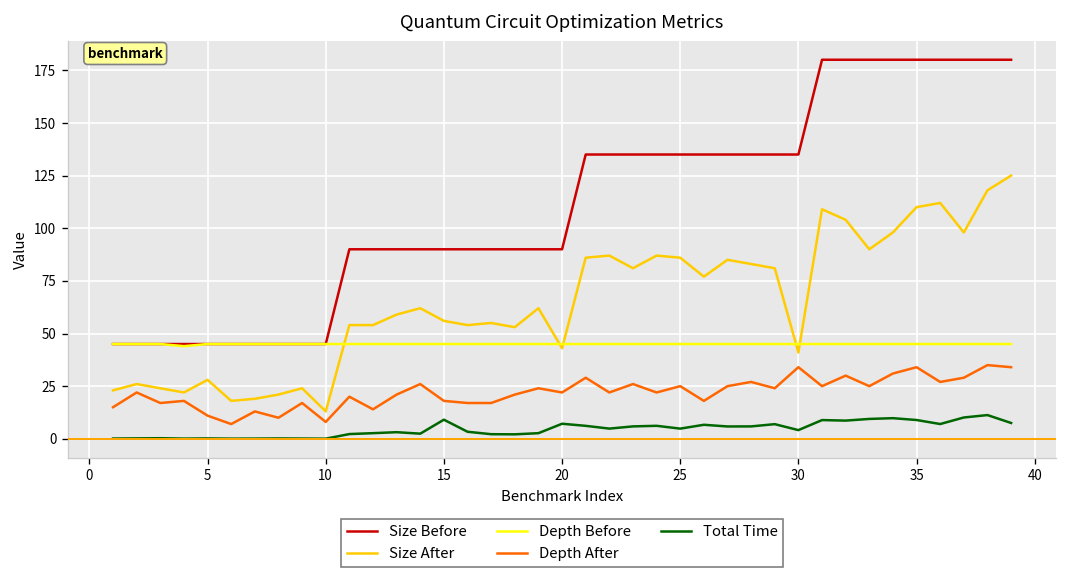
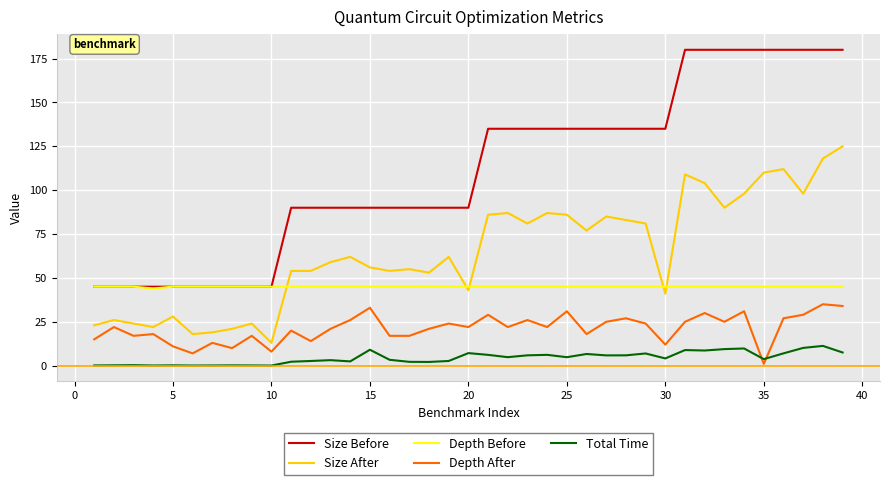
Depth After, 15: 18 -> 33
Depth After, 25: 25 -> 31
Depth After, 30: 34 -> 12
Depth After, 35: 34 -> 1
Total Time, 35: 9 -> 4
